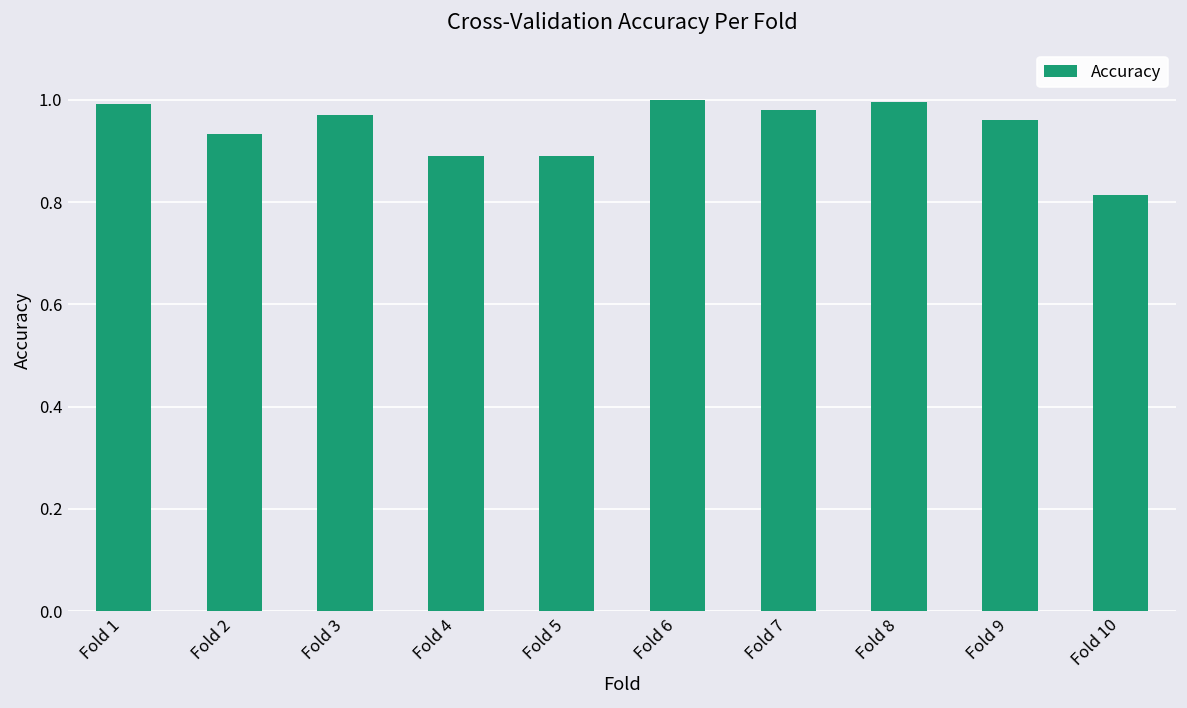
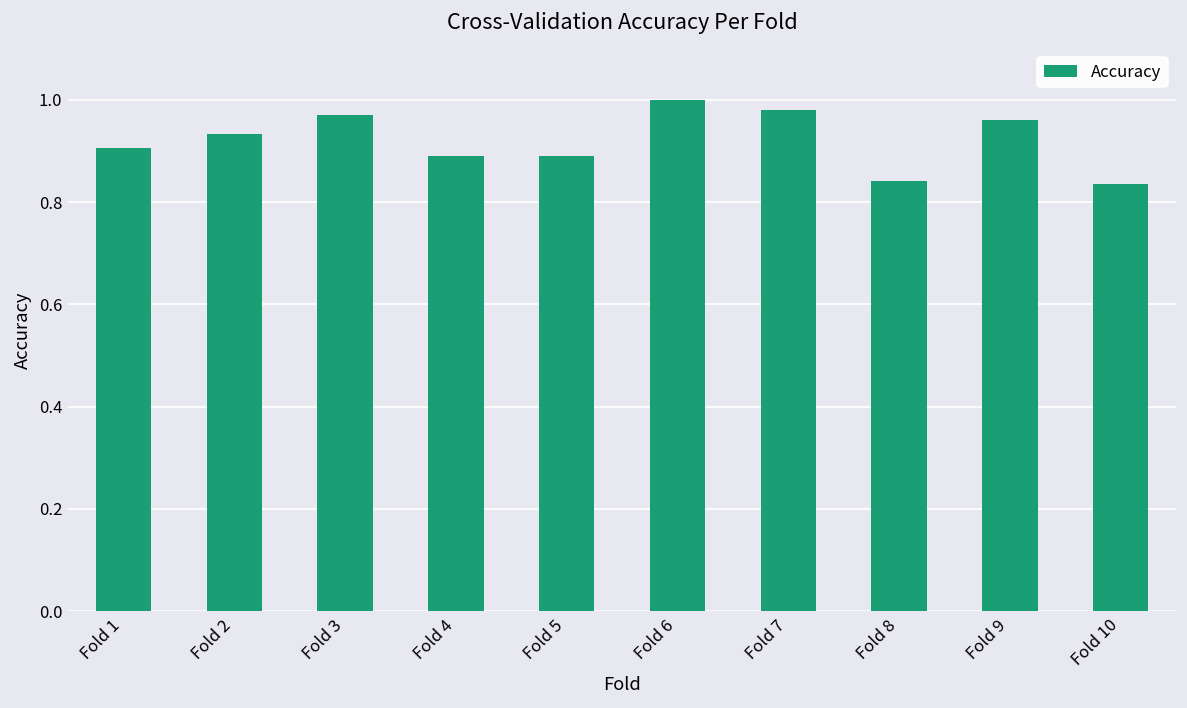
Fold 1: 0.99 -> 0.91
Fold 8: 1.00 -> 0.84
Fold 10: 0.81 -> 0.84
